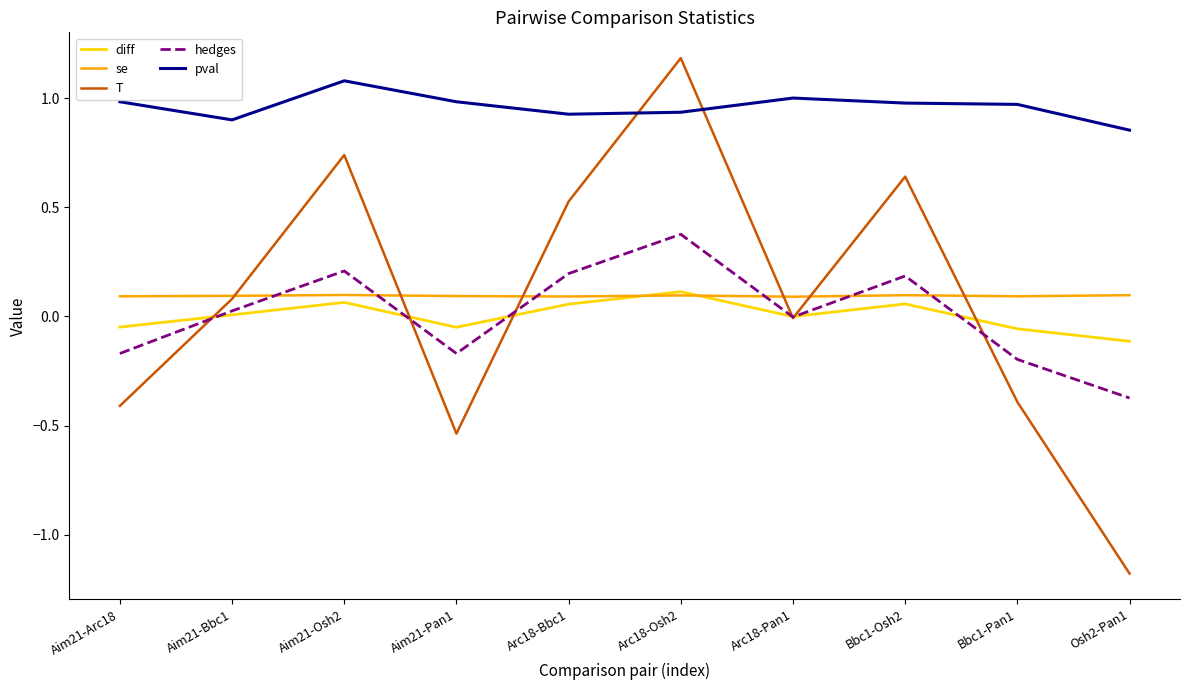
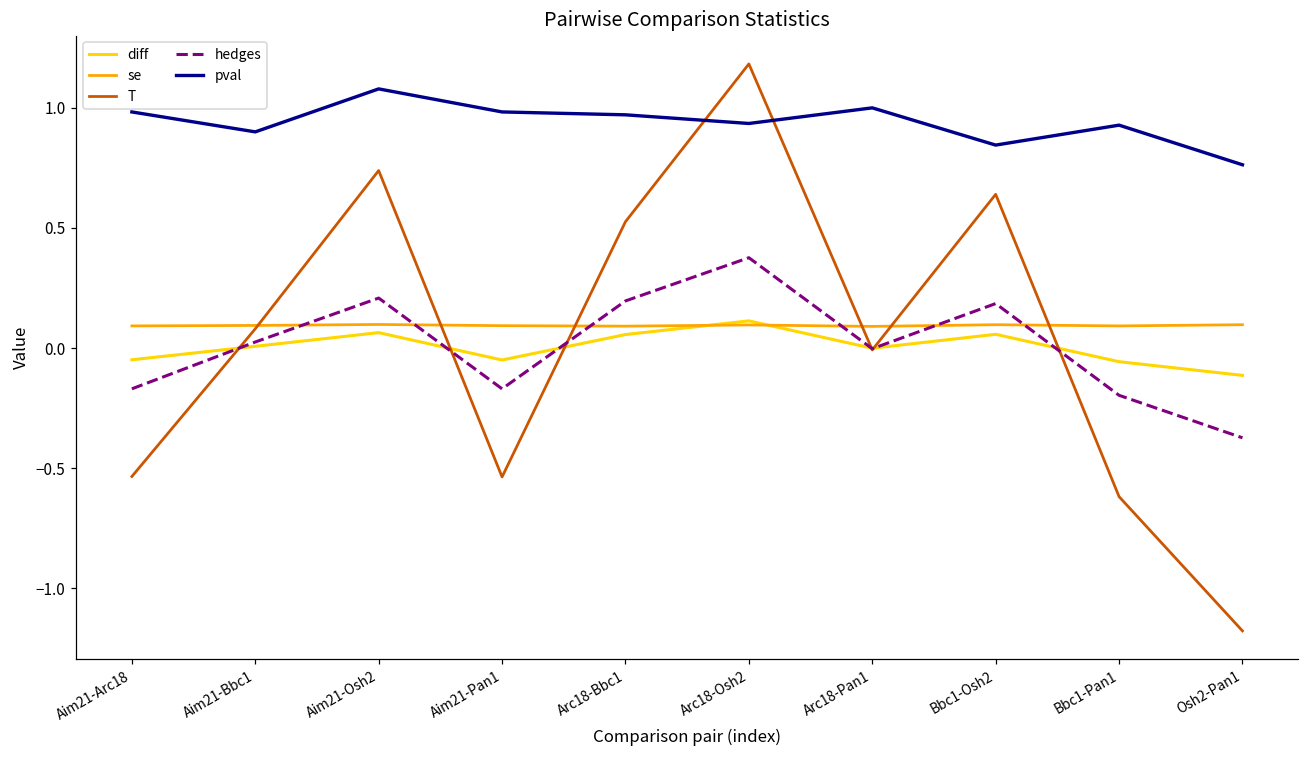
T, Aim21-Arc18: -0.41 -> -0.54
pval, Arc18-Bbc1: 0.93 -> 0.97
pval, Bbc1-Osh2: 0.98 -> 0.85
T, Bbc1-Pan1: -0.39 -> -0.62
pval, Bbc1-Pan1: 0.97 -> 0.93
pval, Osh2-Pan1: 0.85 -> 0.76
